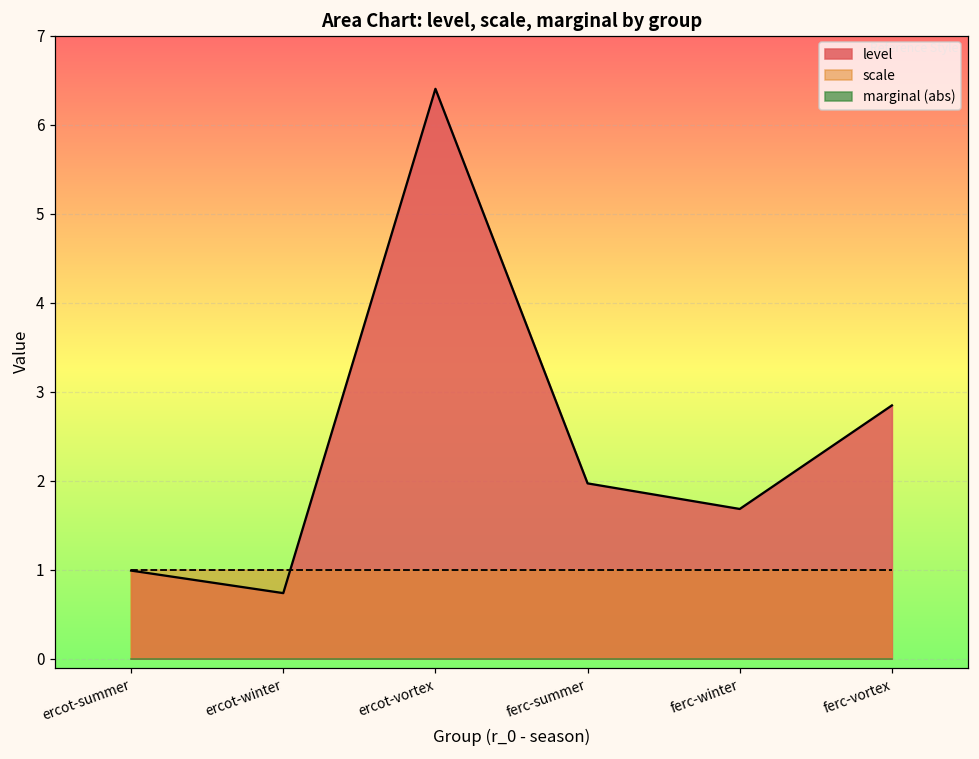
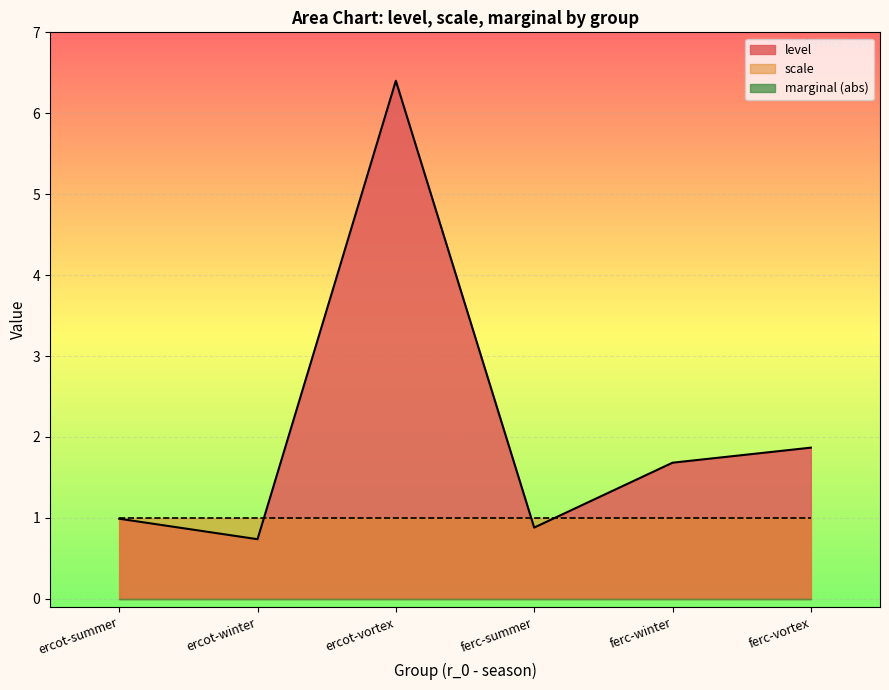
level, ferc-summer: 2.0 -> 0.9
level, ferc-vortex: 2.8 -> 1.9
